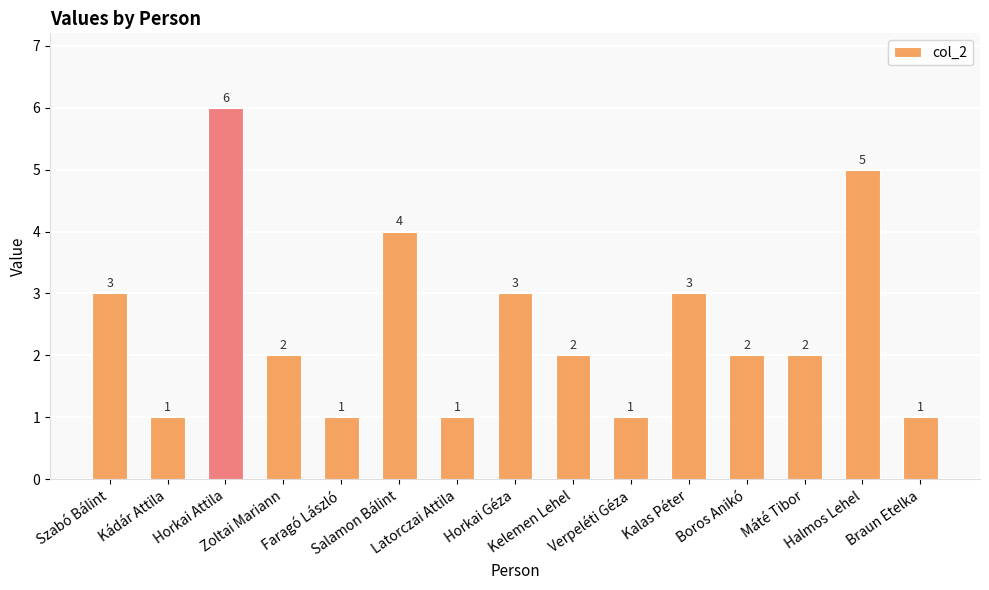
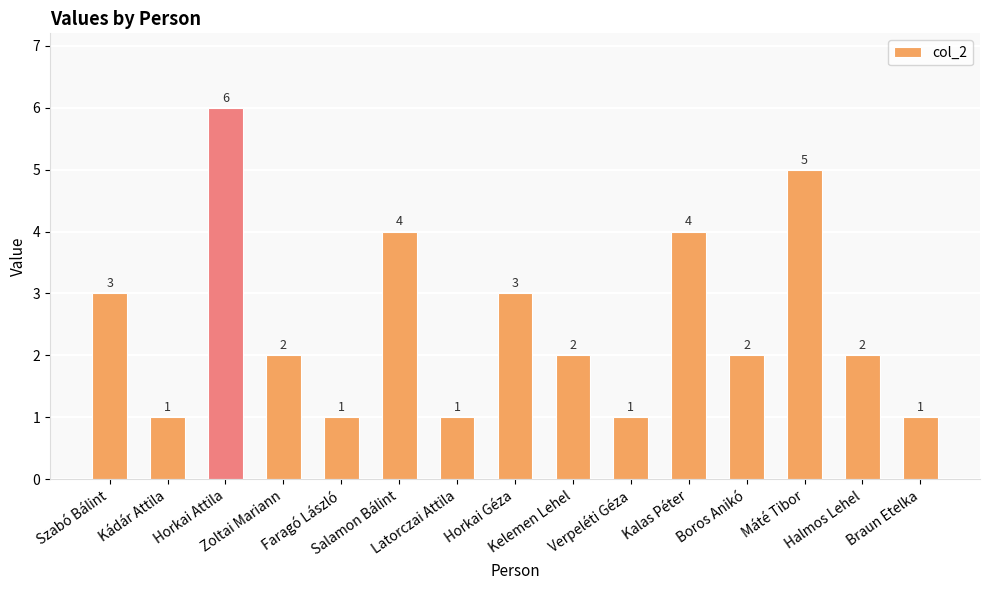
Kalas Péter: 3 -> 4
Máté Tibor: 2 -> 5
Halmos Lehel: 5 -> 2
